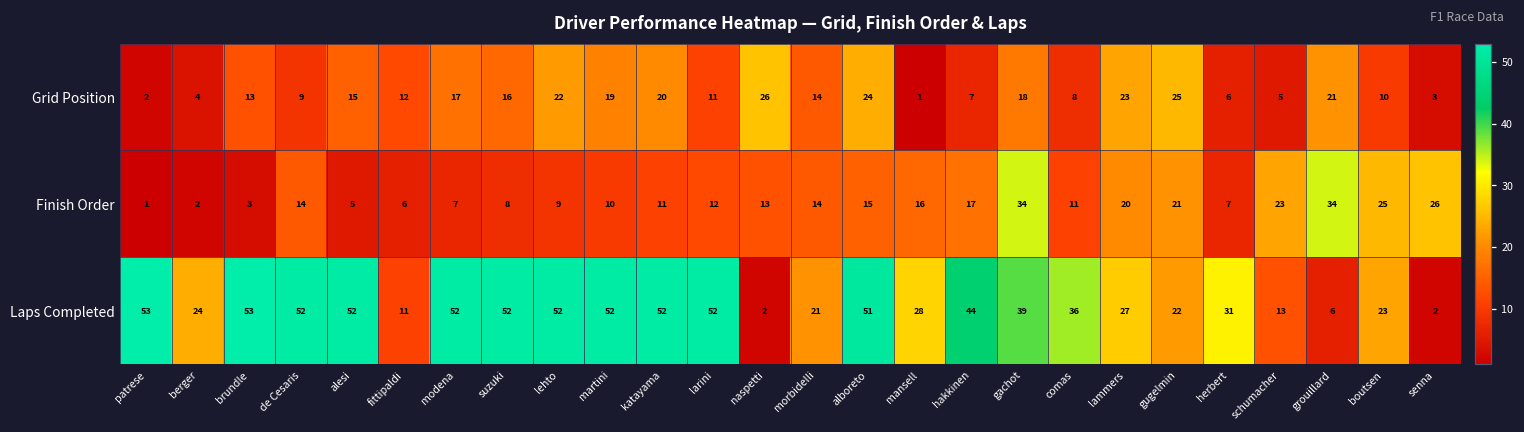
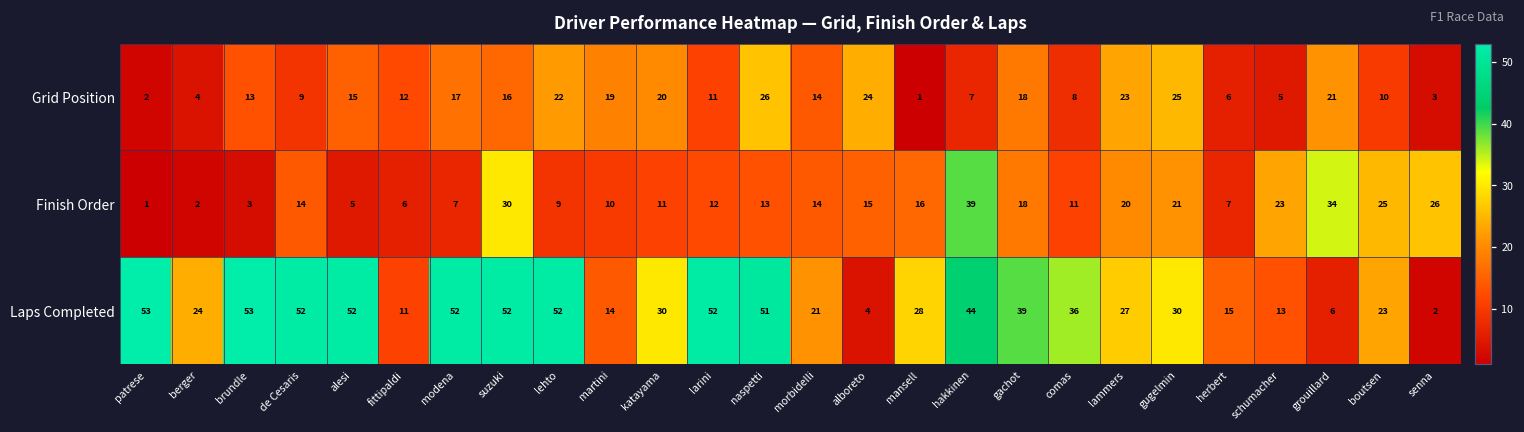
Finish Order, suzuki: 8 -> 30
Finish Order, hakkinen: 17 -> 39
Finish Order, gachot: 34 -> 18
Laps Completed, martini: 52 -> 14
Laps Completed, katayama: 52 -> 30
Laps Completed, naspetti: 2 -> 51
Laps Completed, alboreto: 51 -> 4
Laps Completed, gugelmin: 22 -> 30
Laps Completed, herbert: 31 -> 15
